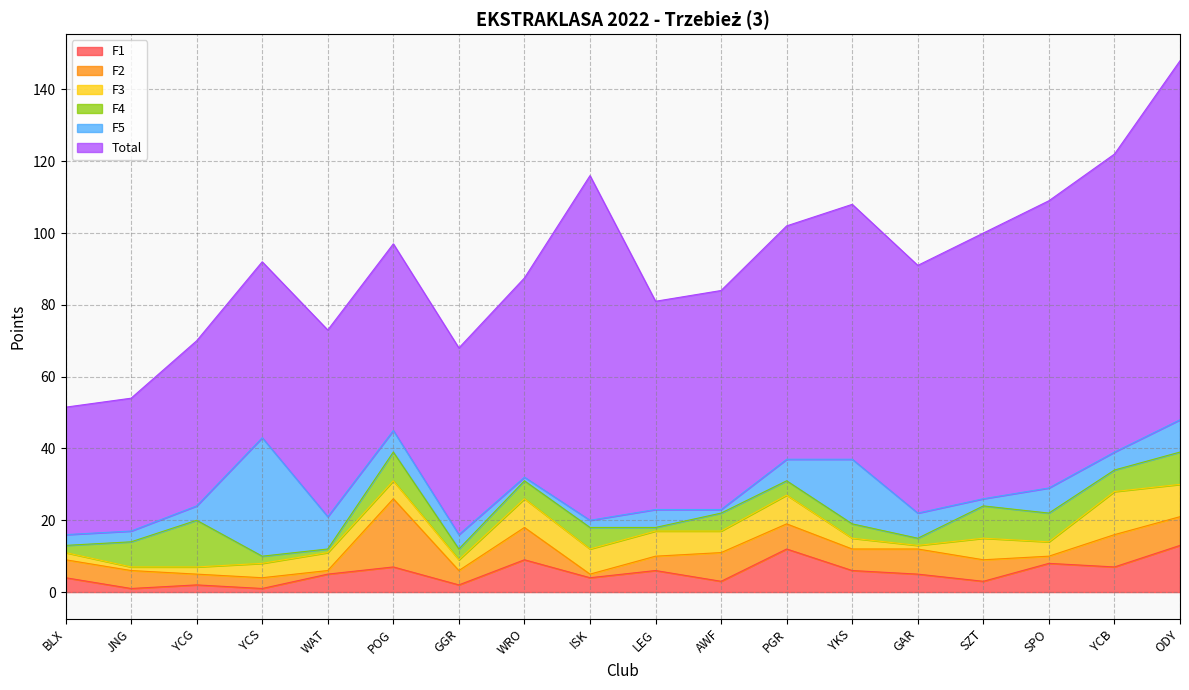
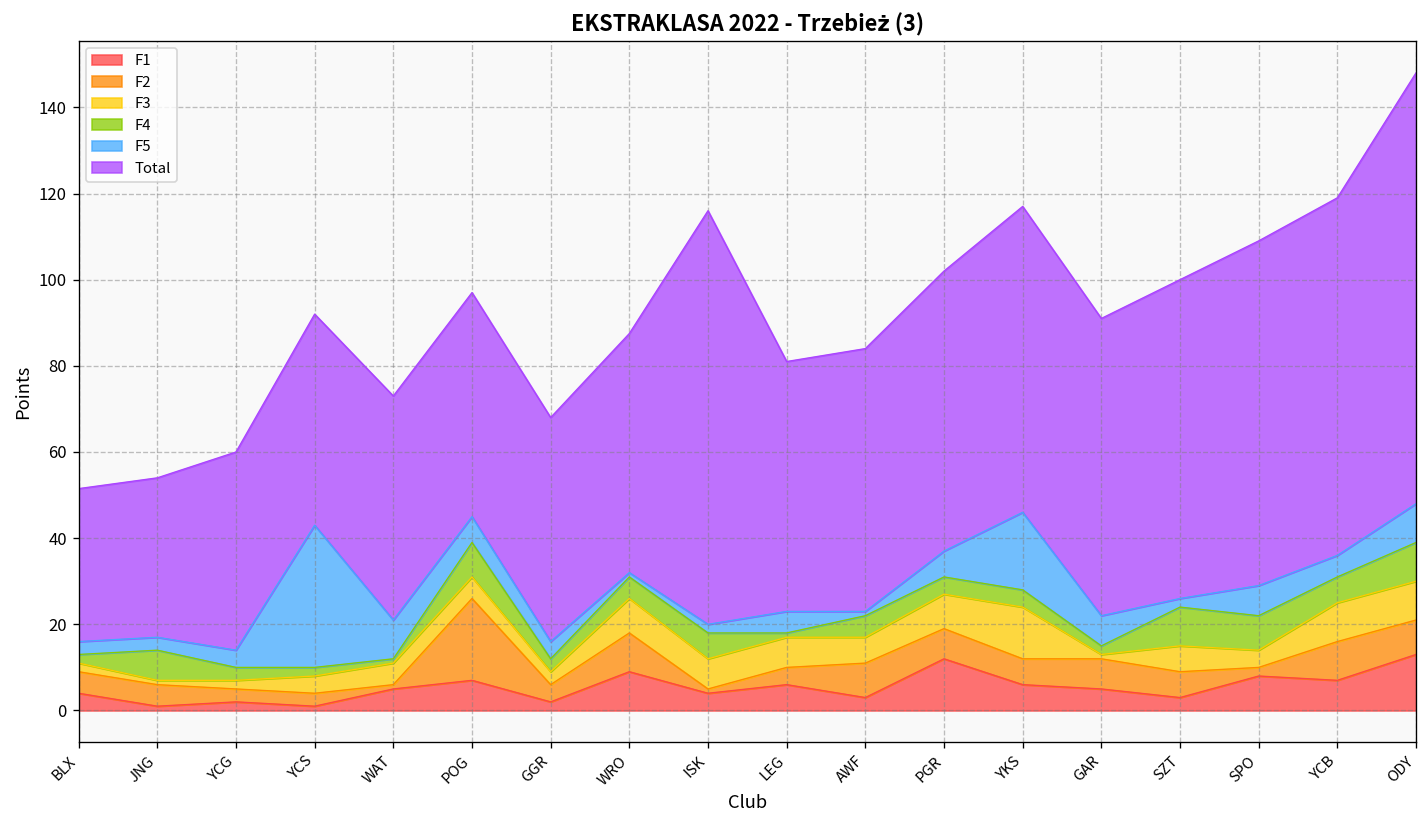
F4, YCG: 13 -> 3
F3, YKS: 3 -> 12
F3, YCB: 12 -> 9
